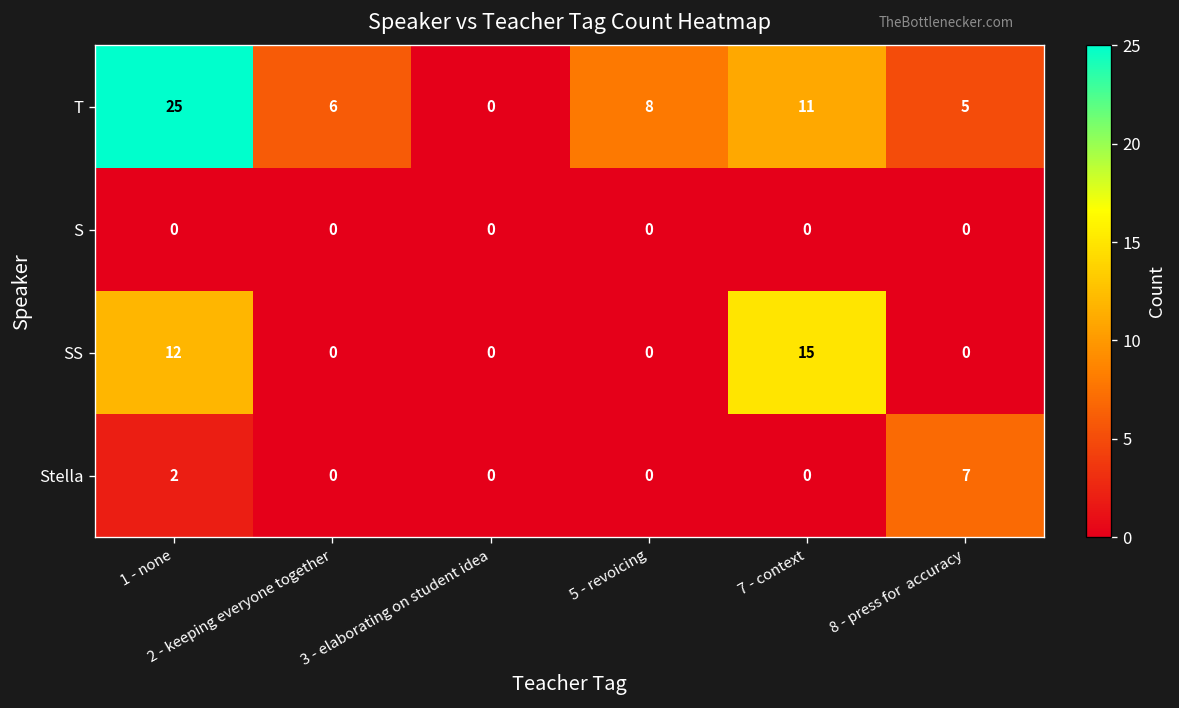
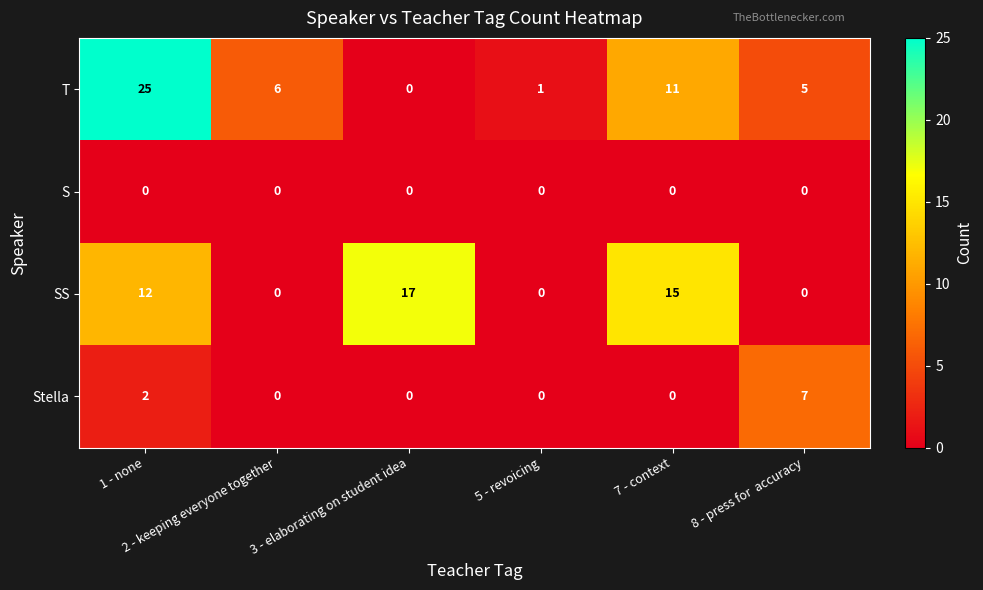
T, 5 - revoicing: 8 -> 1
SS, 3 - elaborating on student idea: 0 -> 17
